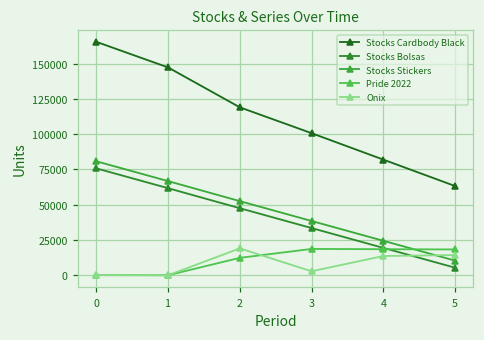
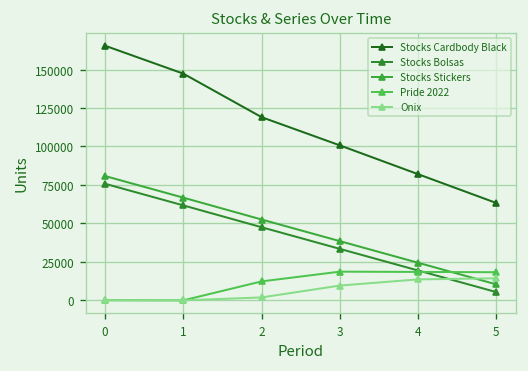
Onix, 2: 19000 -> 2000
Onix, 3: 3000 -> 10000
